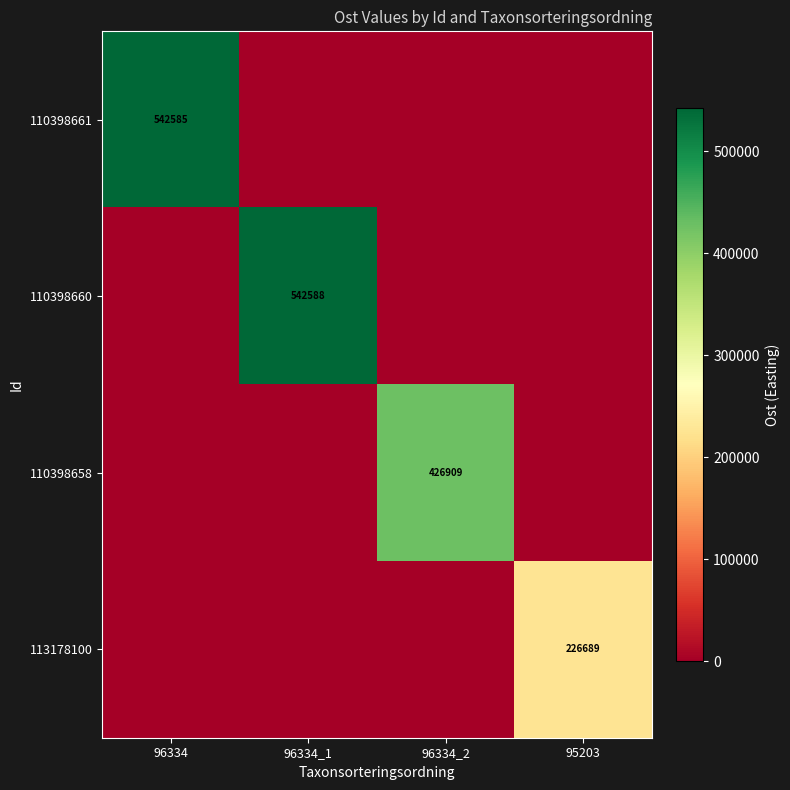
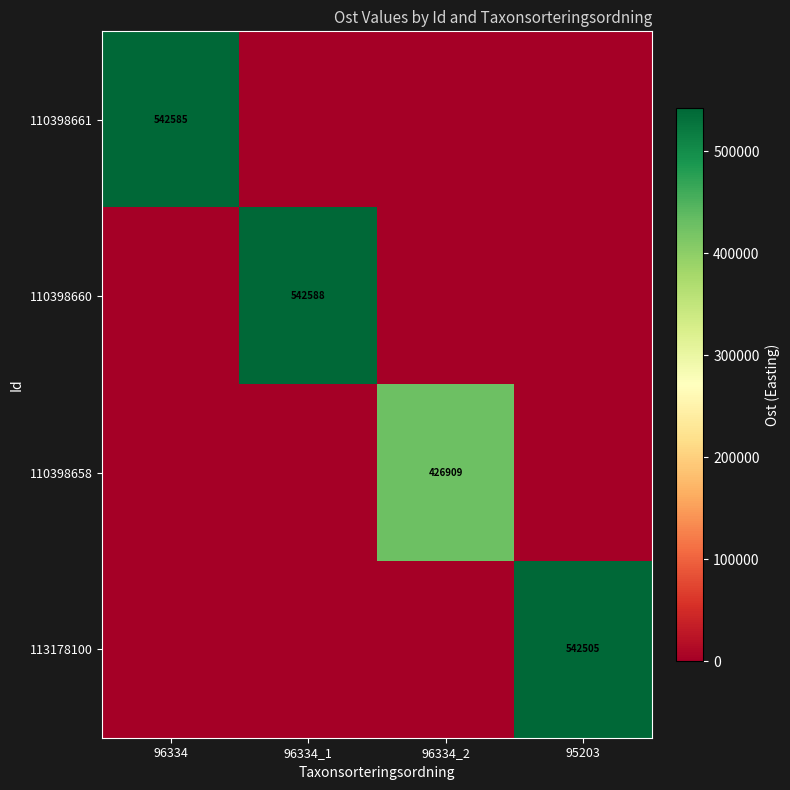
113178100, 95203: 226689 -> 542505
